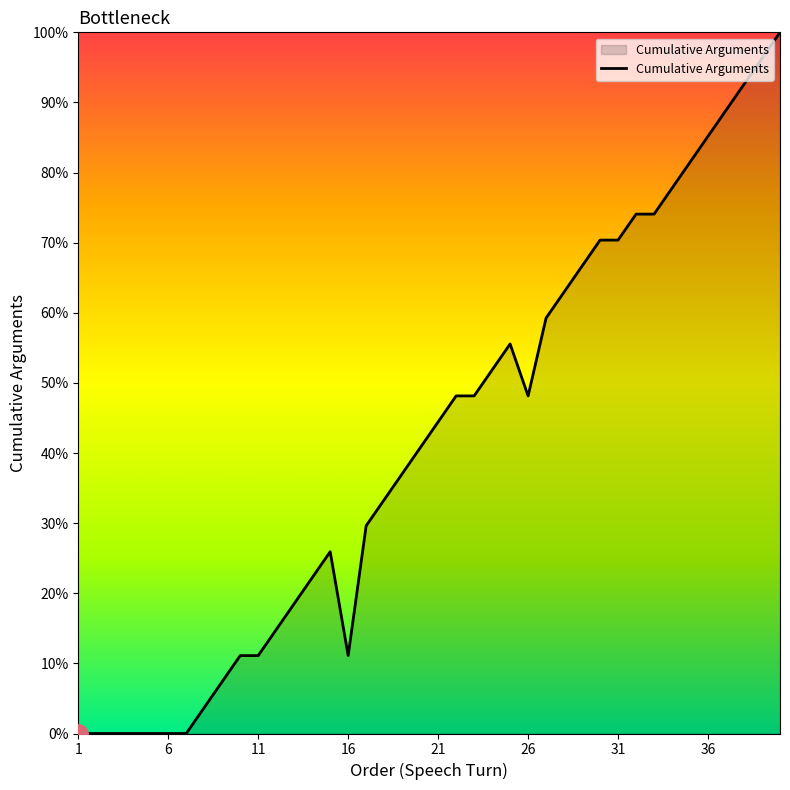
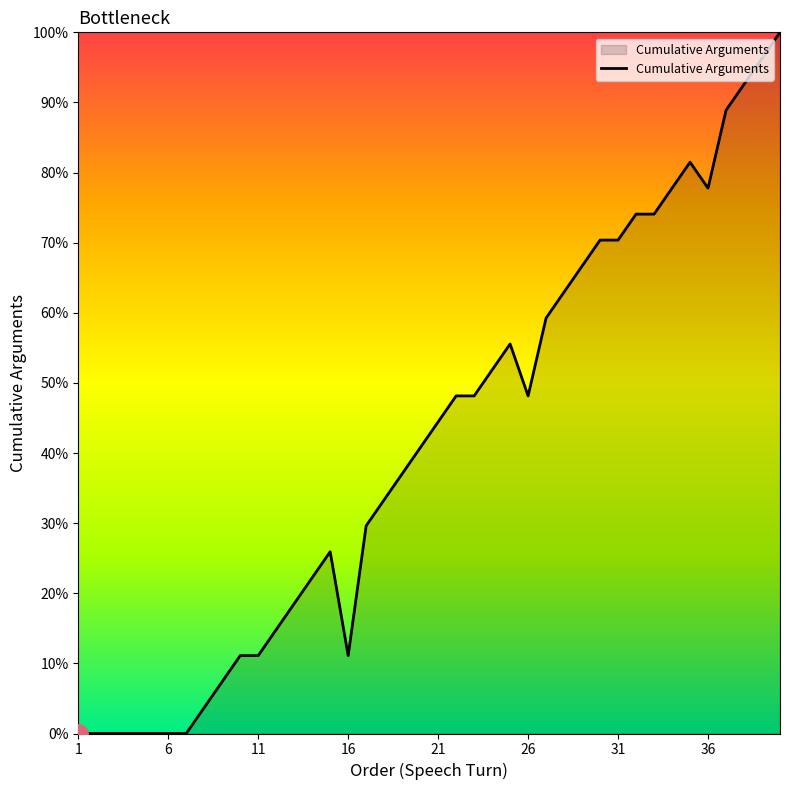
Cumulative Arguments, 36: 85% -> 78%
